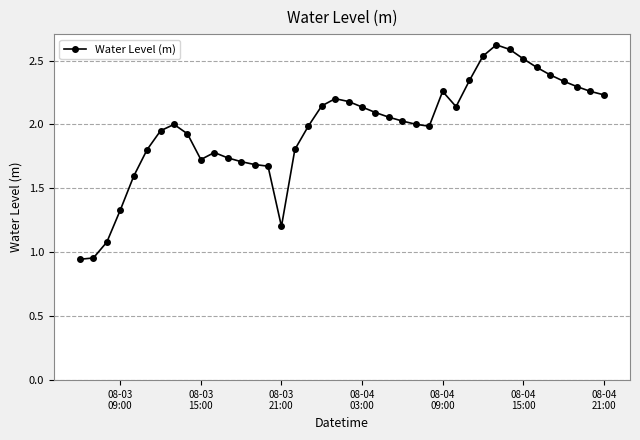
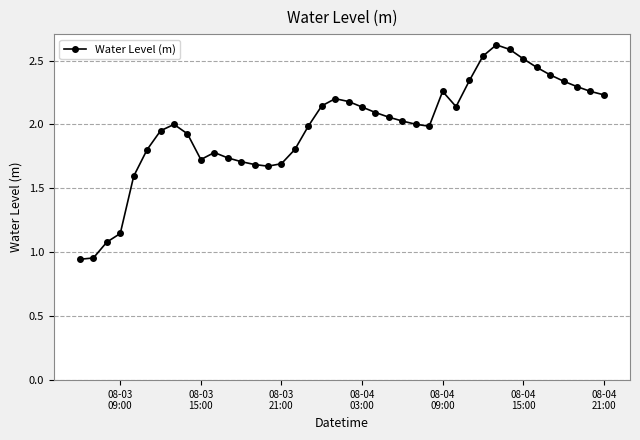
08-03 09:00: 1.33 -> 1.15
08-03 21:00: 1.20 -> 1.69
